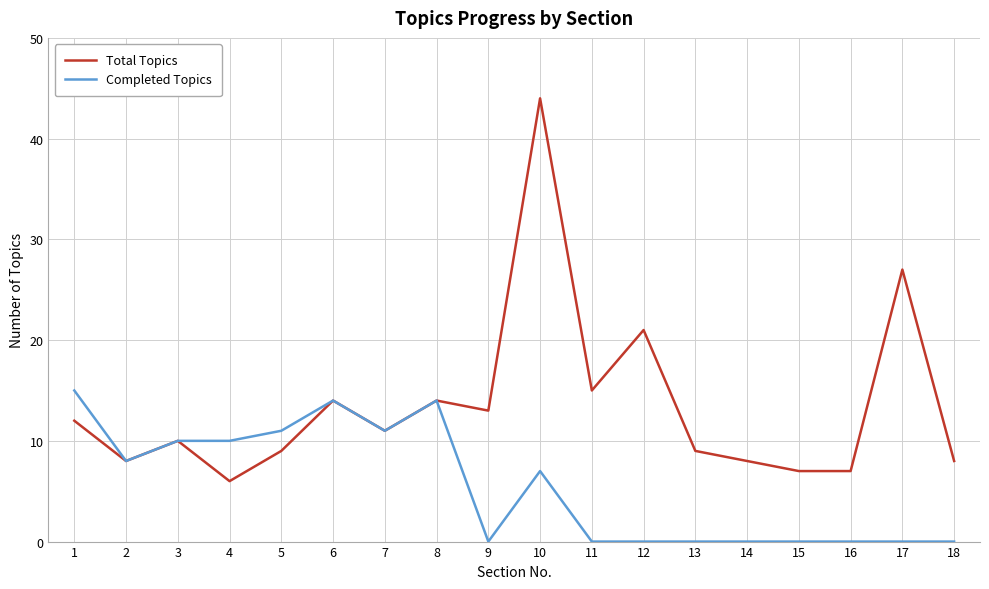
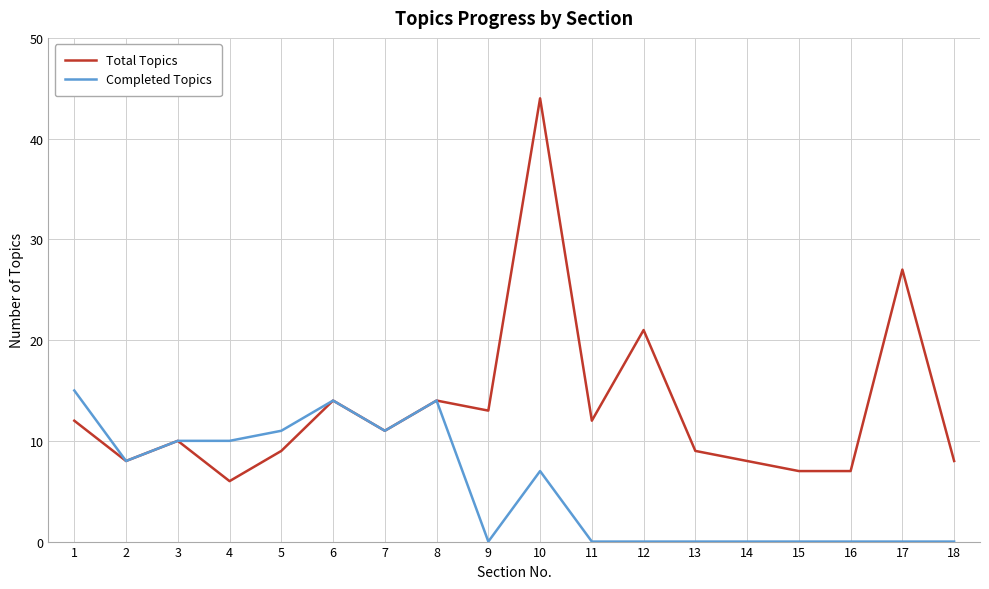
Total Topics, 11: 15 -> 12
